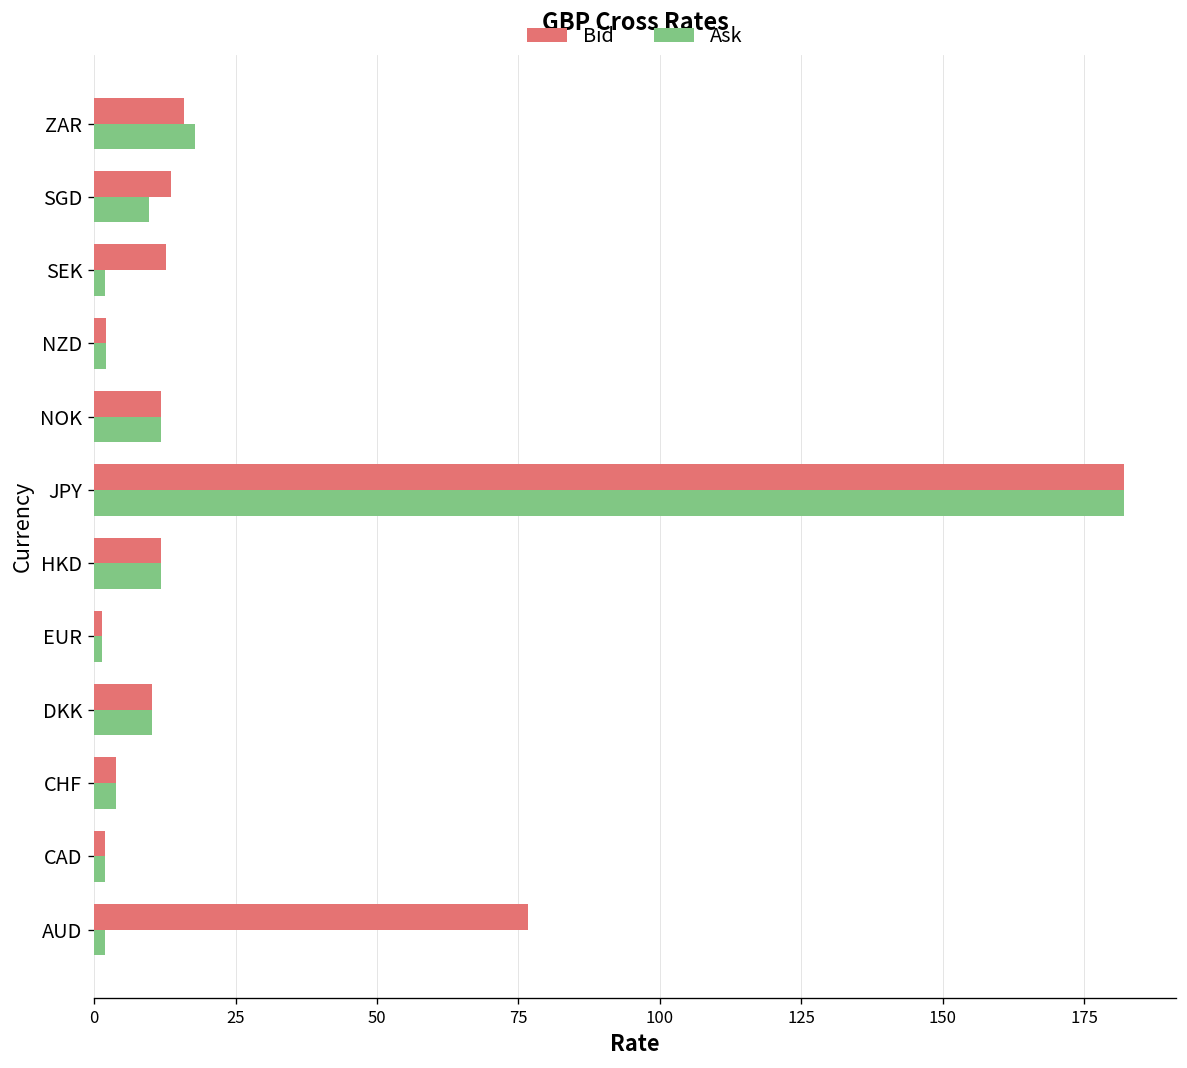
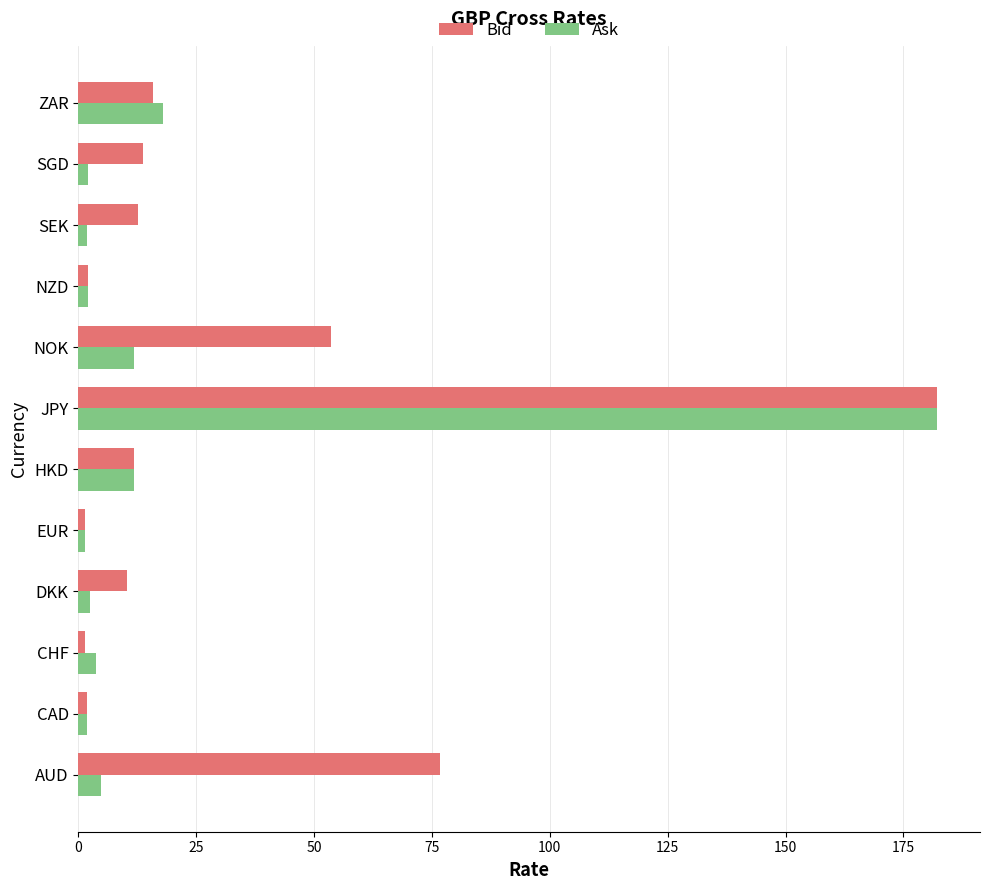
Ask, SGD: 10 -> 2
Bid, NOK: 12 -> 54
Ask, DKK: 10 -> 2
Bid, CHF: 4 -> 1
Ask, AUD: 2 -> 5
